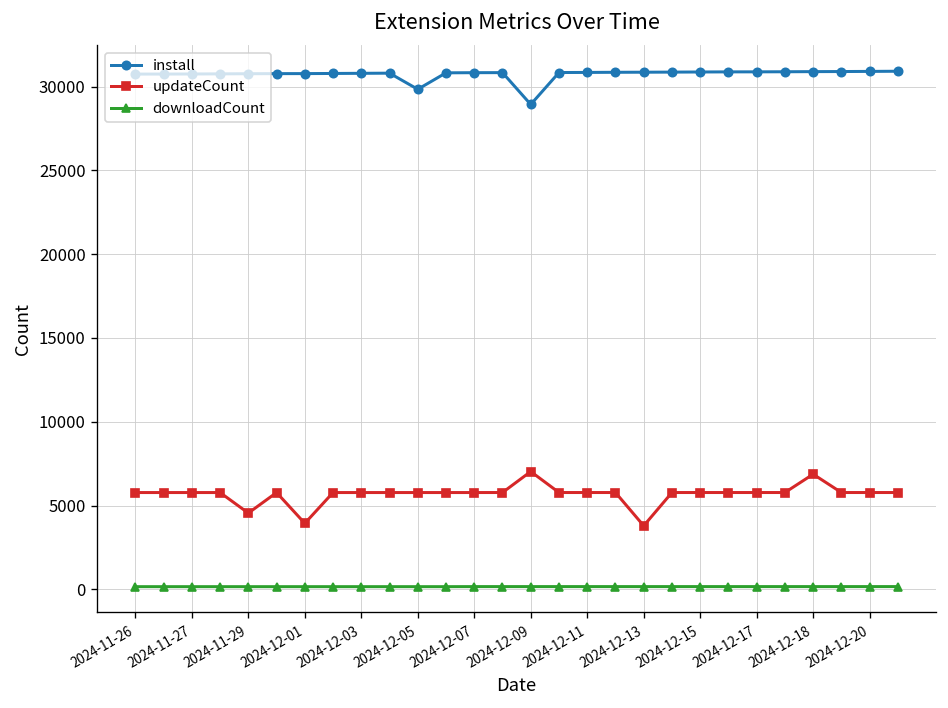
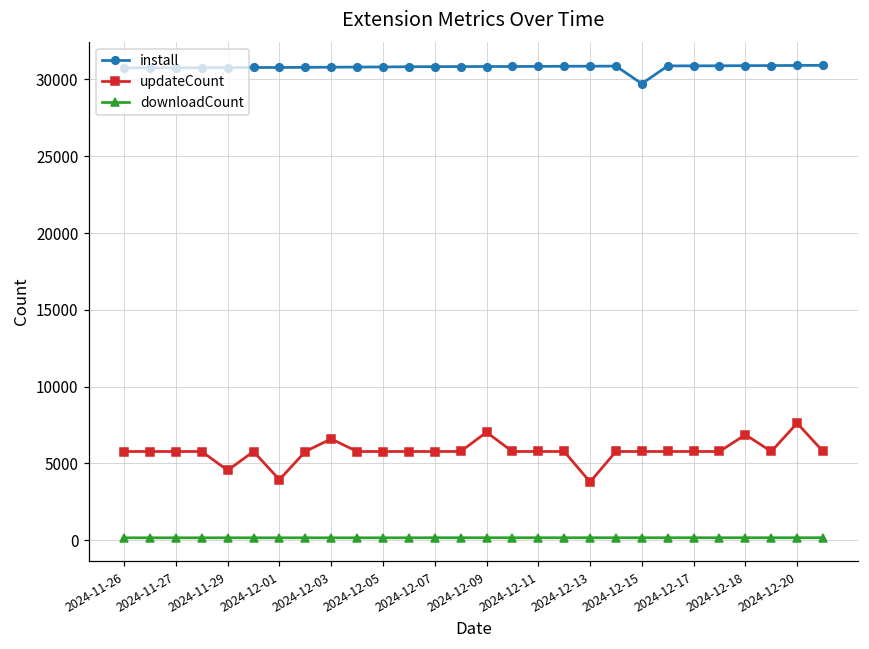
updateCount, 2024-12-03: 5800 -> 6600
install, 2024-12-05: 29800 -> 30800
install, 2024-12-09: 28900 -> 30800
install, 2024-12-15: 30900 -> 29700
updateCount, 2024-12-20: 5800 -> 7600
